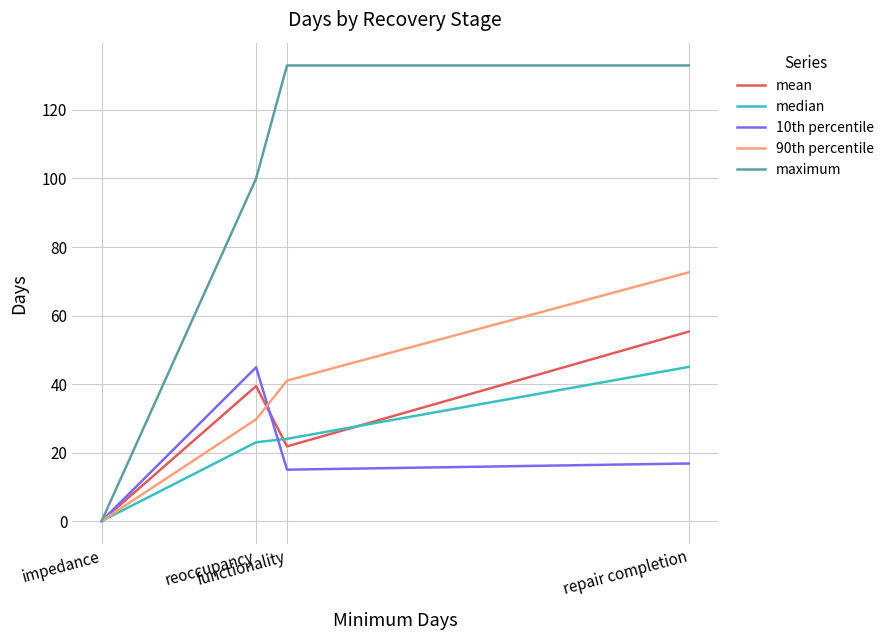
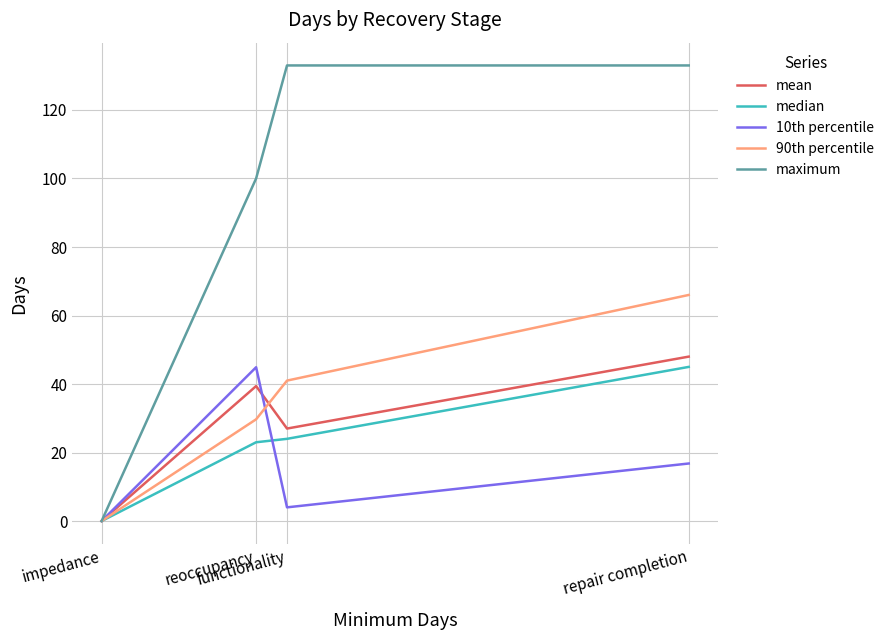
mean, functionality: 22 -> 27
10th percentile, functionality: 15 -> 4
mean, repair completion: 55 -> 48
90th percentile, repair completion: 73 -> 66
